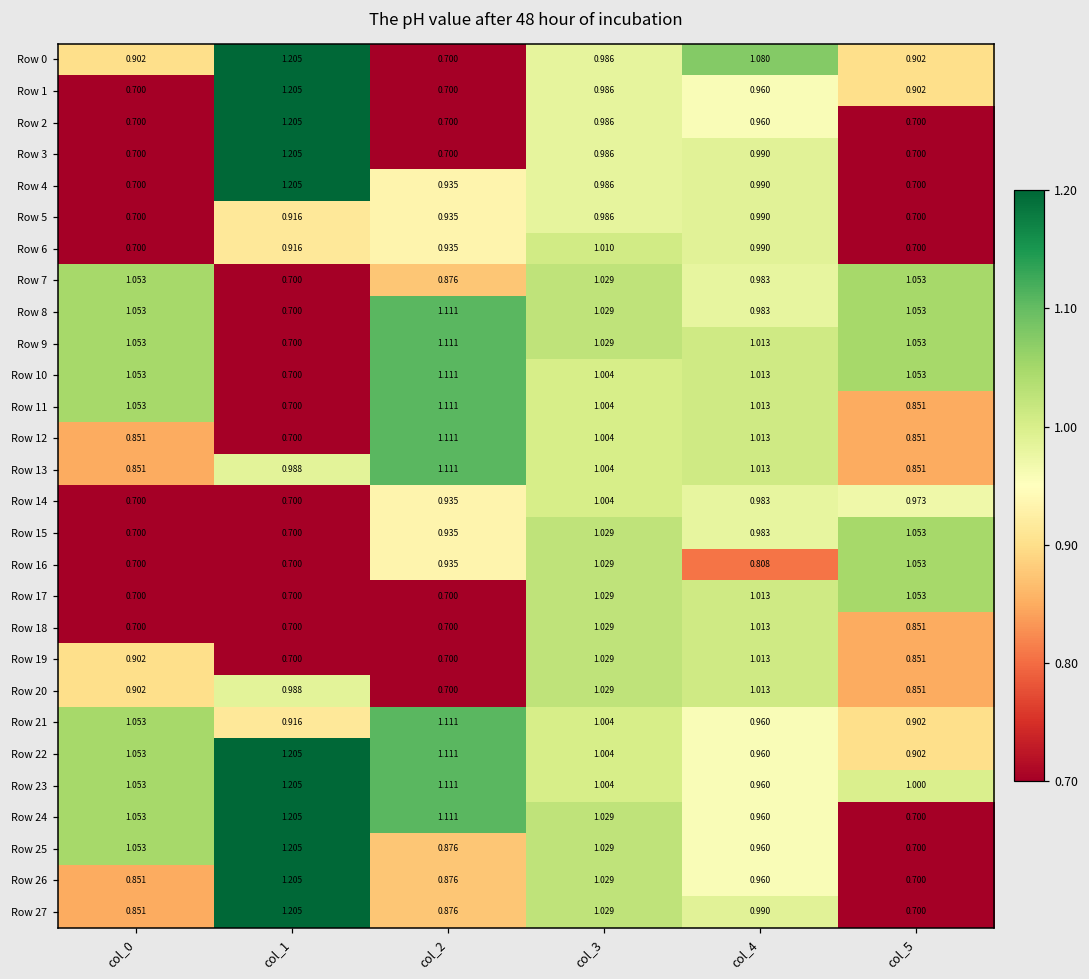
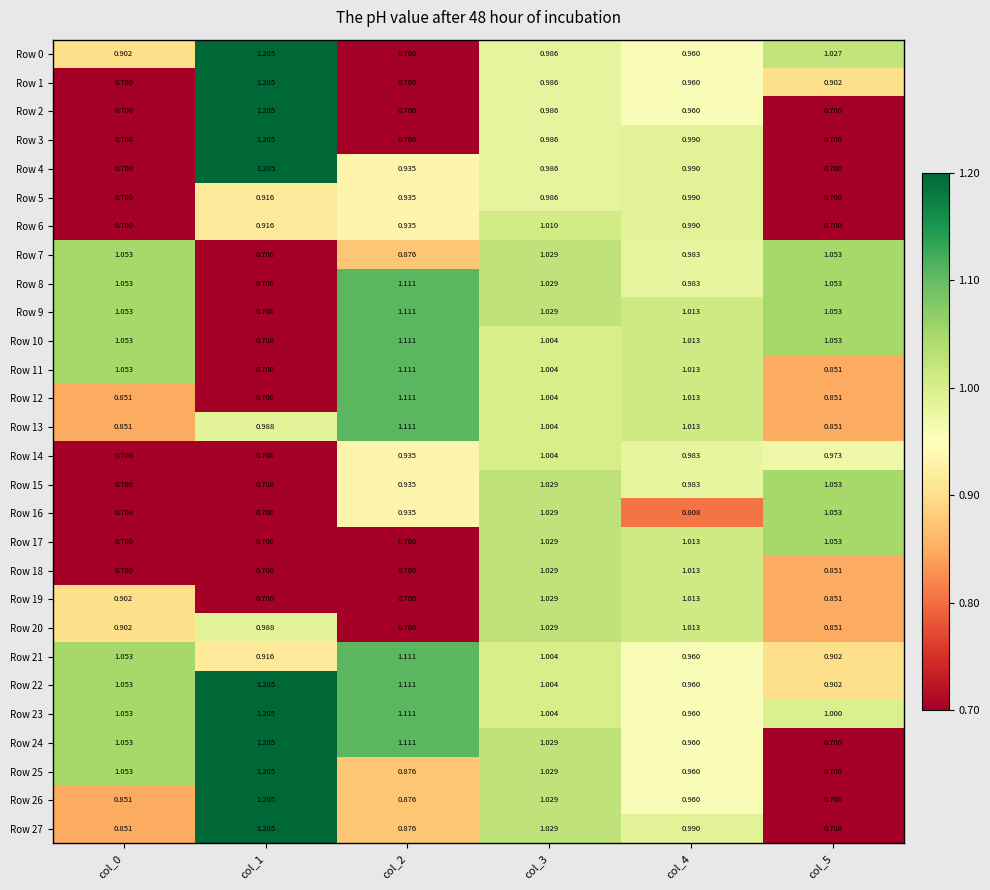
Row 0, col_4: 1.080 -> 0.960
Row 0, col_5: 0.902 -> 1.027
